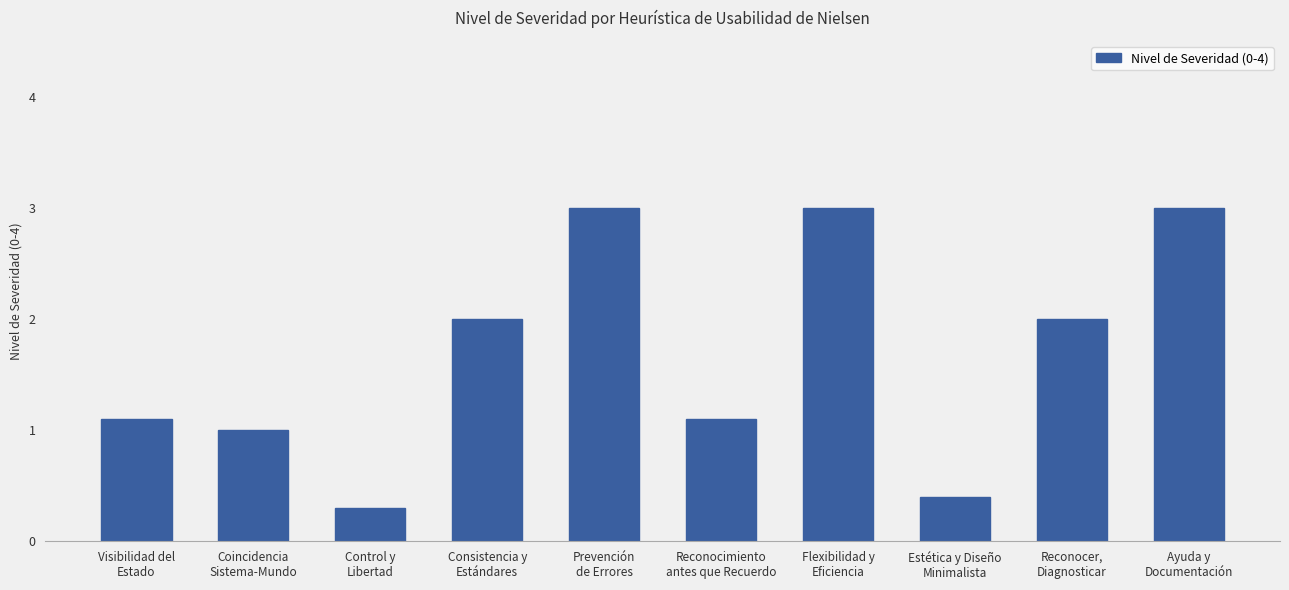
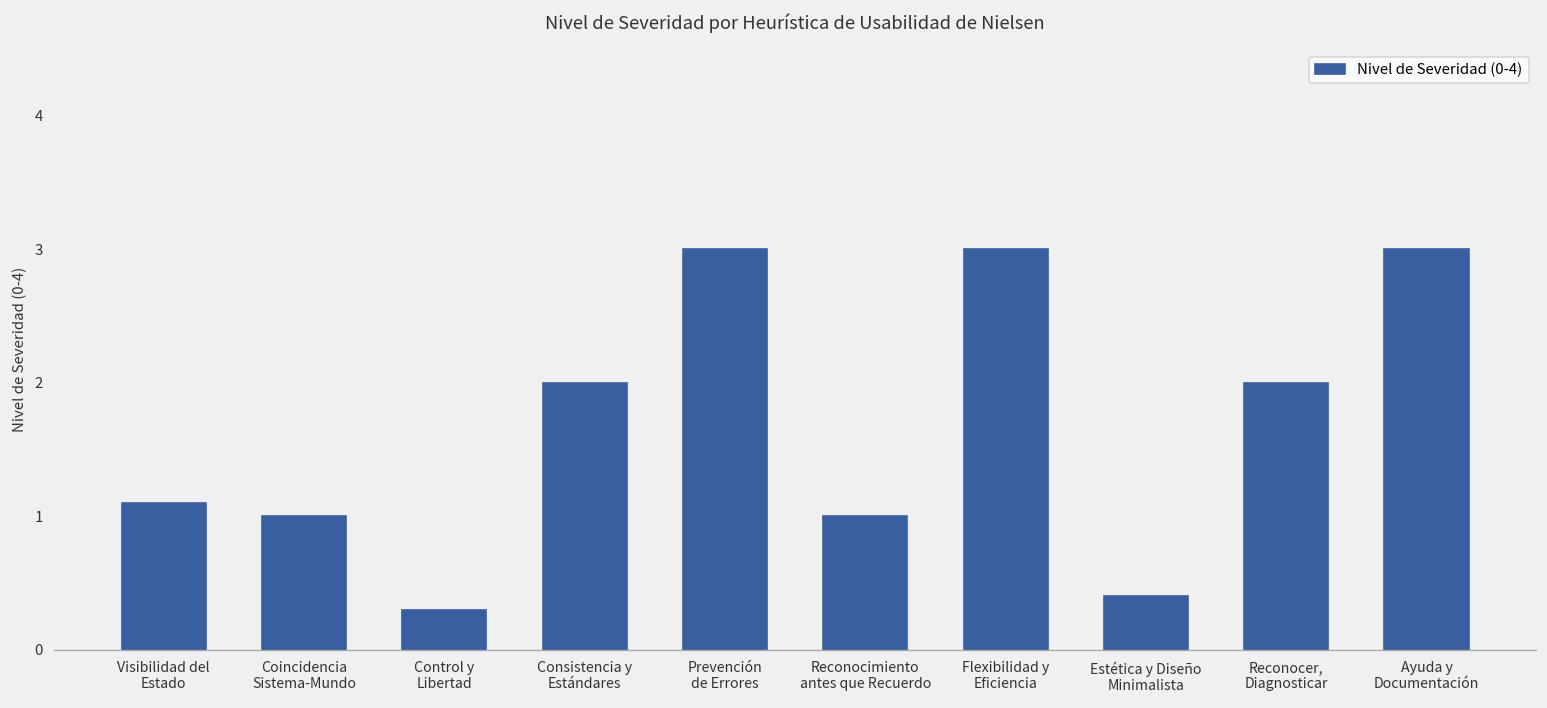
Reconocimiento antes que Recuerdo: 1.1 -> 1.0
